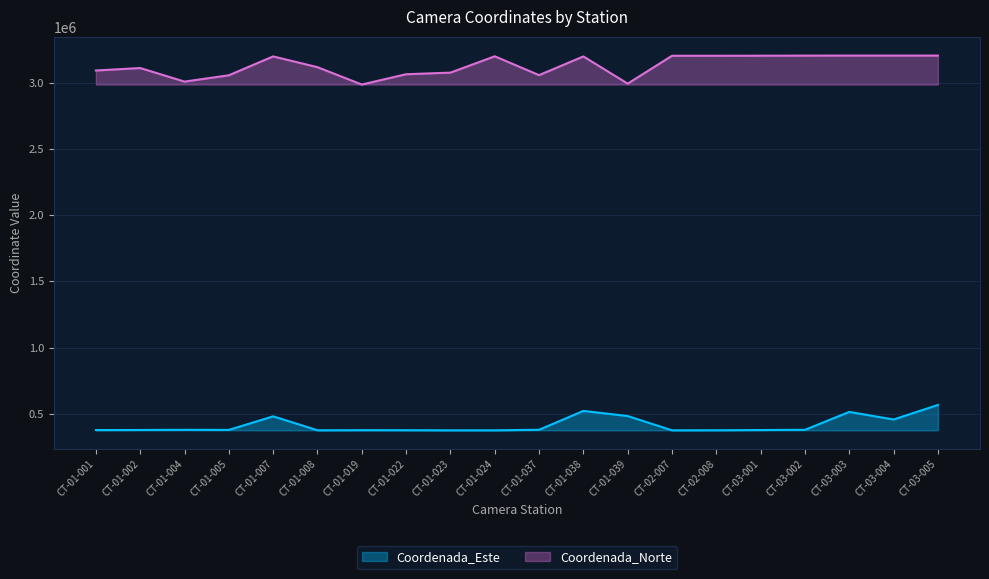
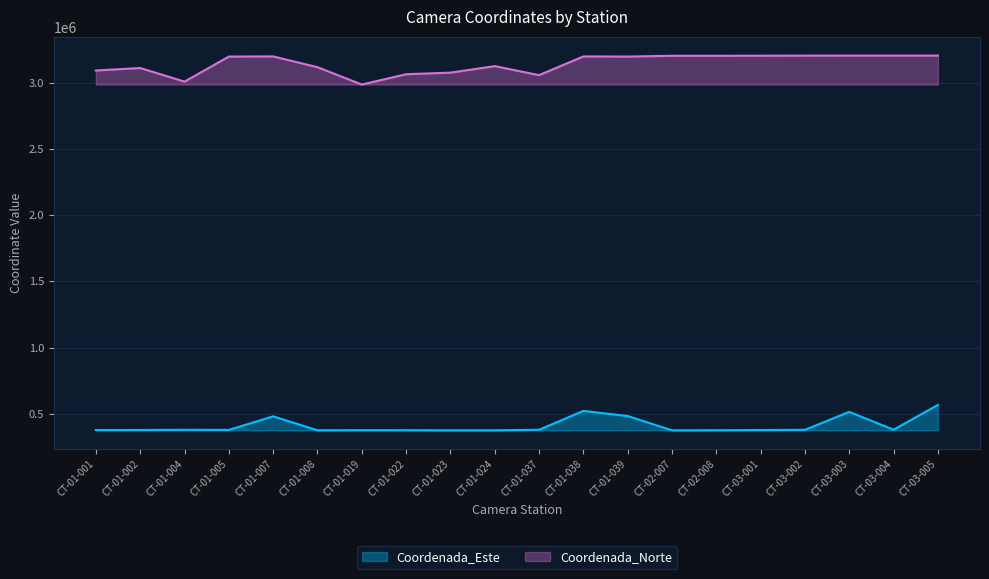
Coordenada_Norte, CT-01-005: 3060000 -> 3200000
Coordenada_Norte, CT-01-024: 3200000 -> 3130000
Coordenada_Norte, CT-01-039: 2990000 -> 3200000
Coordenada_Este, CT-03-004: 460000 -> 380000
